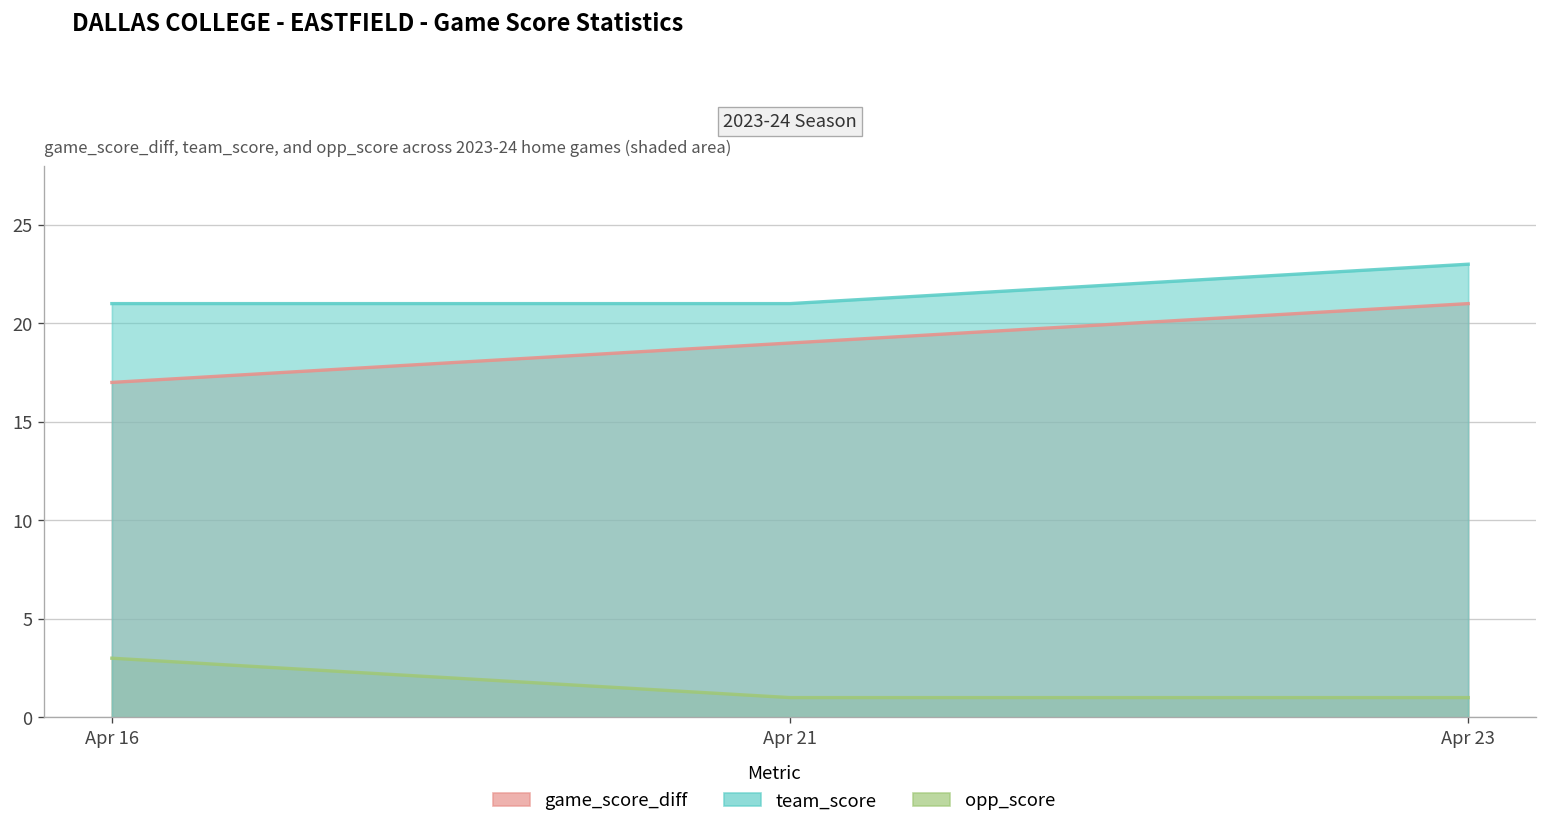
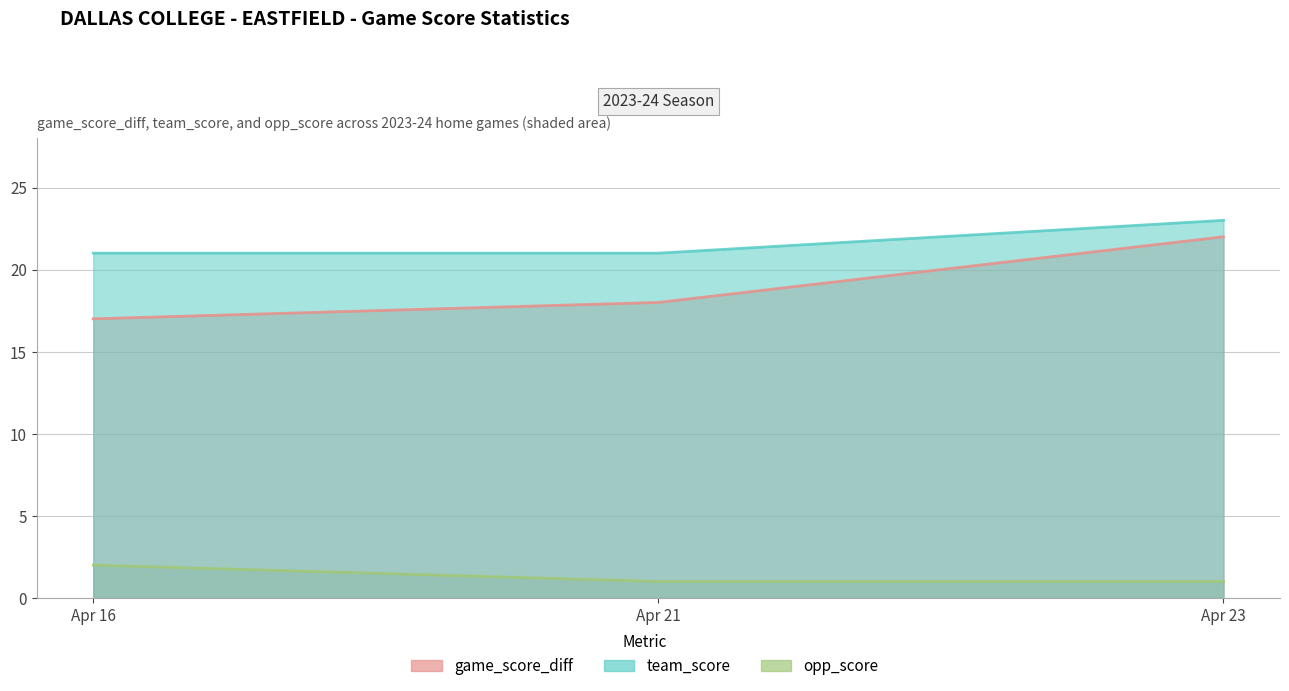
opp_score, Apr 16: 3 -> 2
game_score_diff, Apr 21: 19 -> 18
game_score_diff, Apr 23: 21 -> 22
